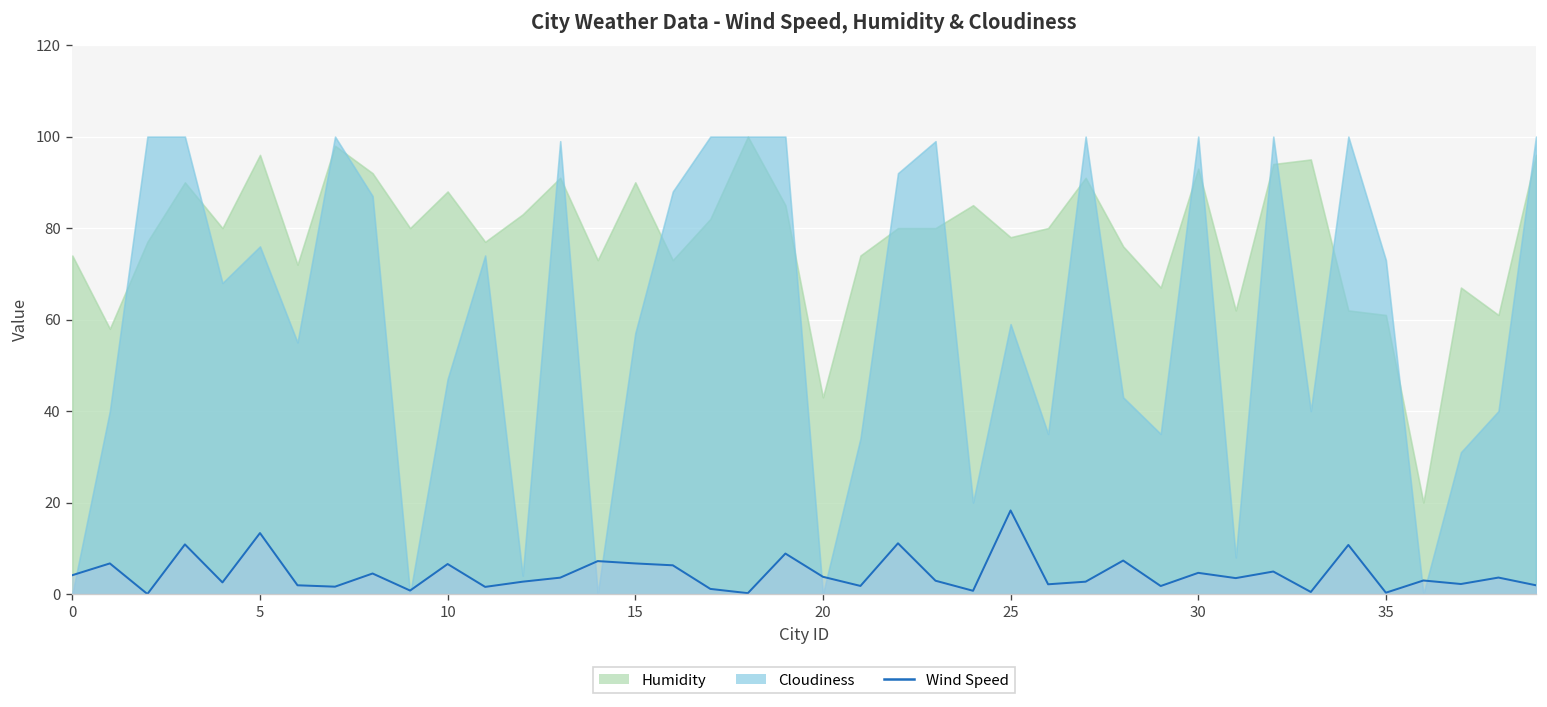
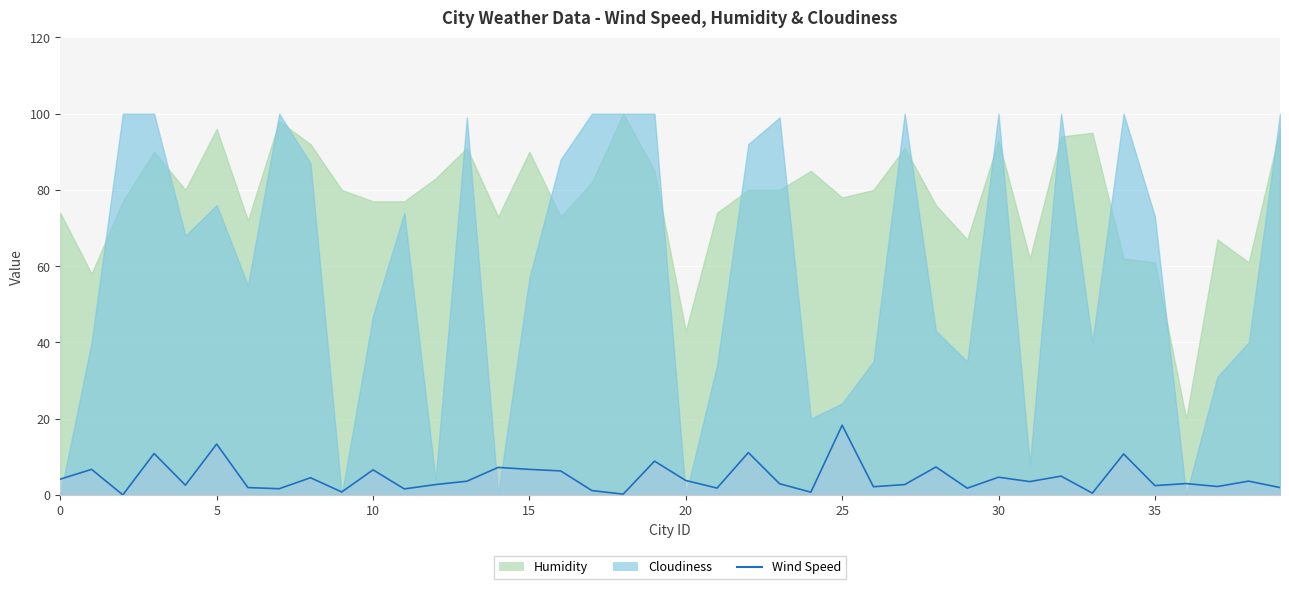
Humidity, 10: 88 -> 77
Cloudiness, 25: 59 -> 24
Wind Speed, 35: 0 -> 2
